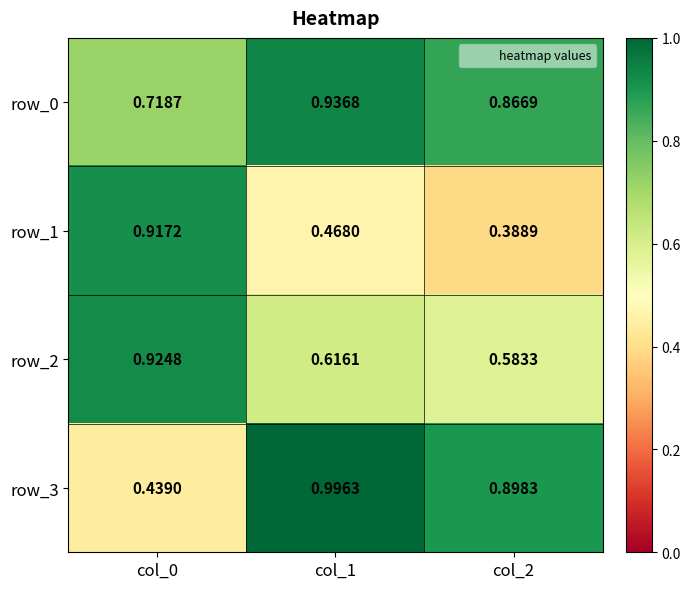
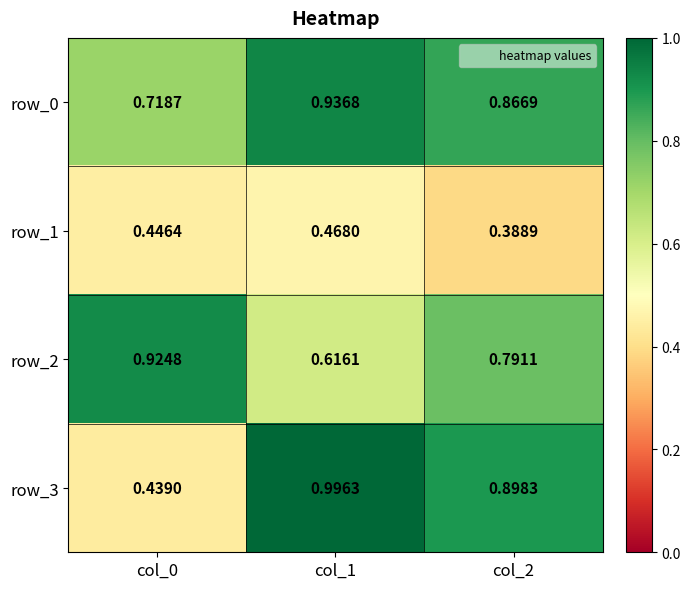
row_1, col_0: 0.9172 -> 0.4464
row_2, col_2: 0.5833 -> 0.7911
